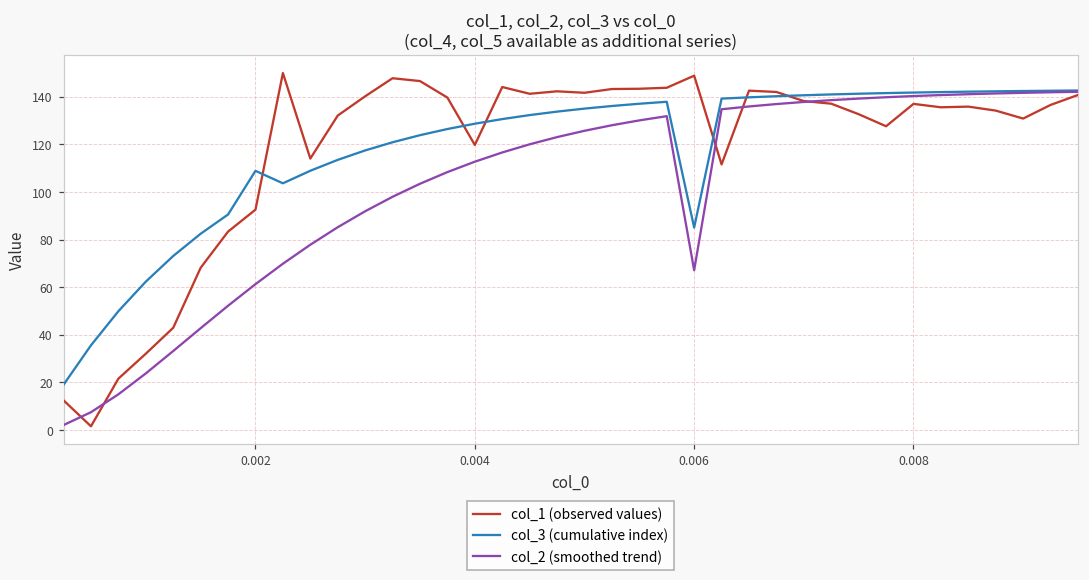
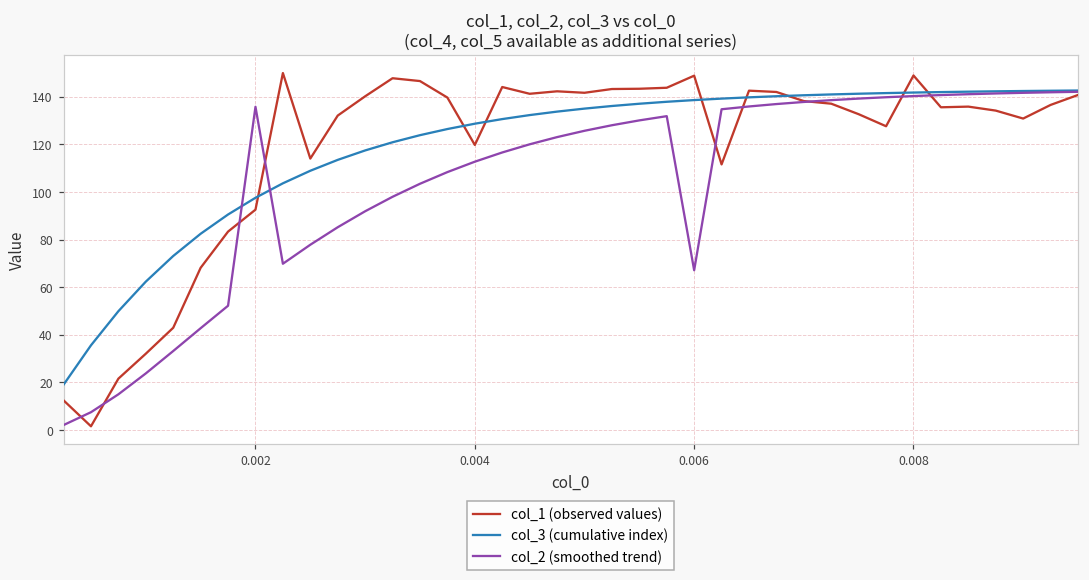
col_3 (cumulative index), 0.002: 109 -> 98
col_2 (smoothed trend), 0.002: 61 -> 136
col_3 (cumulative index), 0.006: 85 -> 139
col_1 (observed values), 0.008: 137 -> 149
